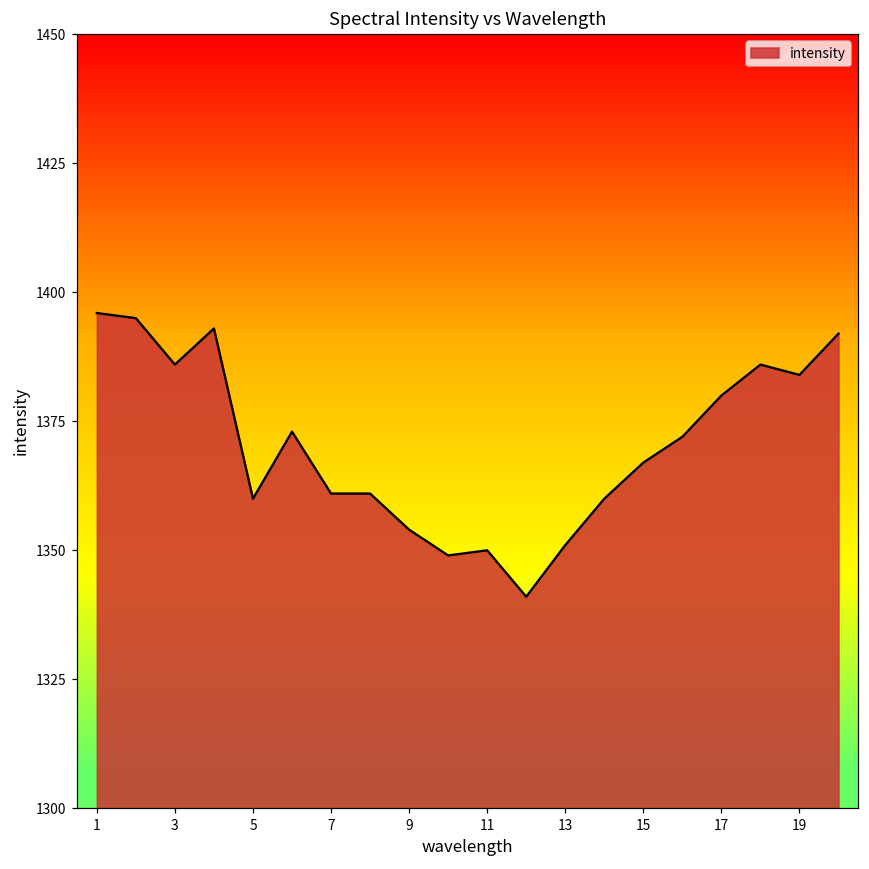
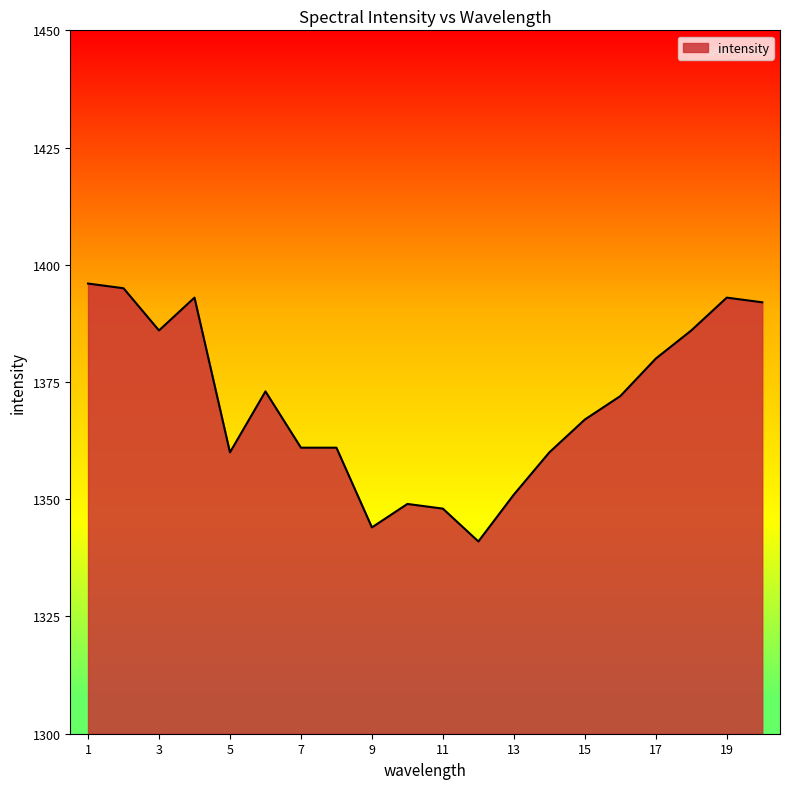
9: 1354 -> 1344
11: 1350 -> 1348
19: 1384 -> 1393
